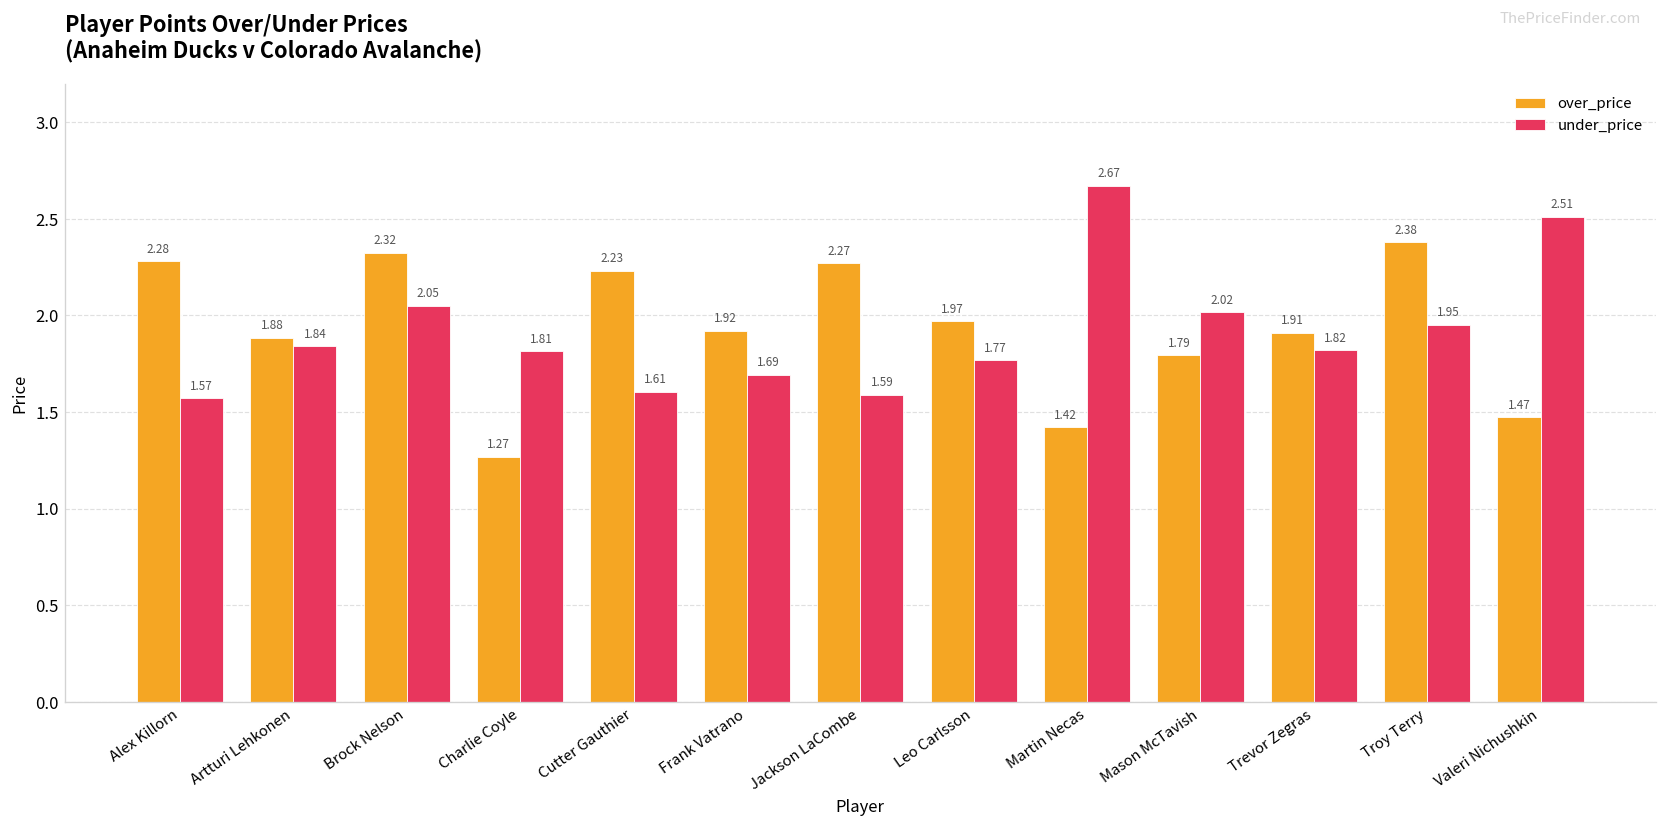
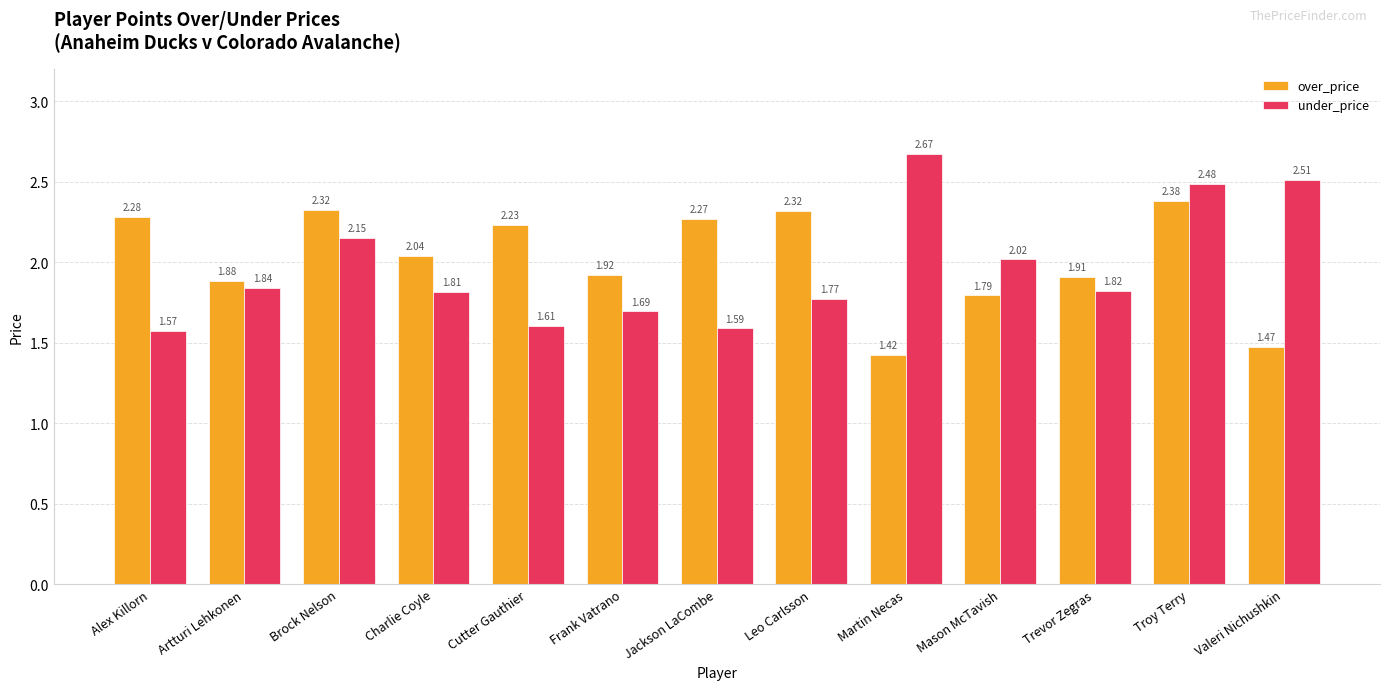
under_price, Brock Nelson: 2.05 -> 2.15
over_price, Charlie Coyle: 1.27 -> 2.04
over_price, Leo Carlsson: 1.97 -> 2.32
under_price, Troy Terry: 1.95 -> 2.48
